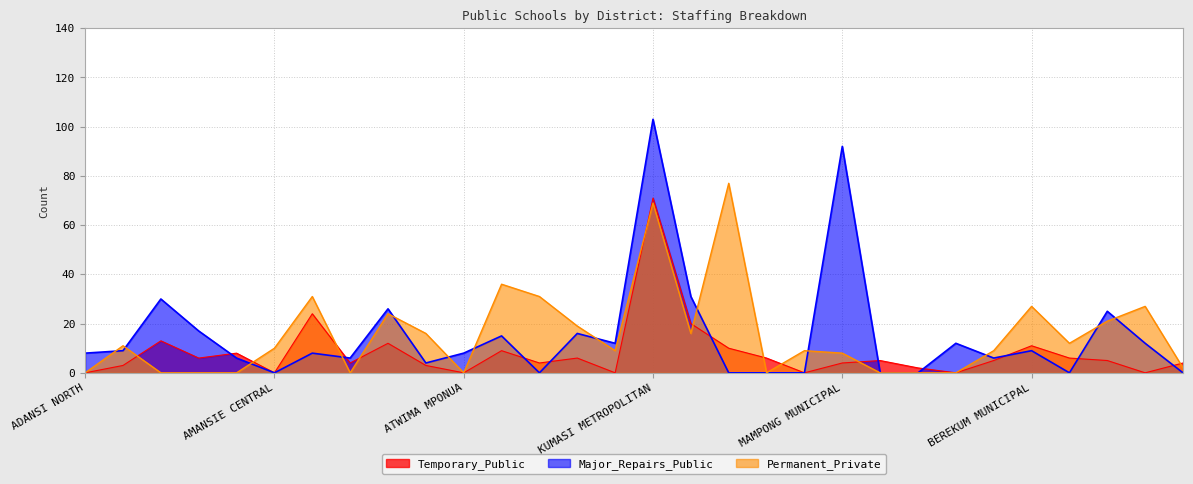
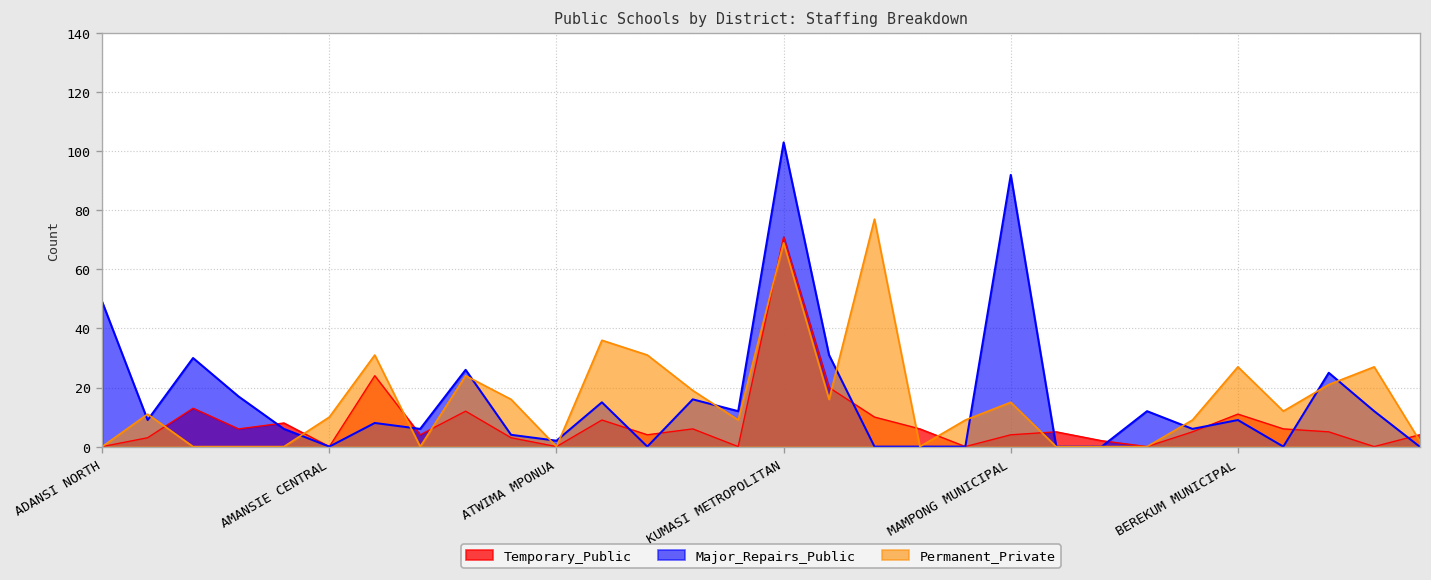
Major_Repairs_Public, ADANSI NORTH: 8 -> 49
Major_Repairs_Public, ATWIMA MPONUA: 8 -> 2
Permanent_Private, MAMPONG MUNICIPAL: 8 -> 15
